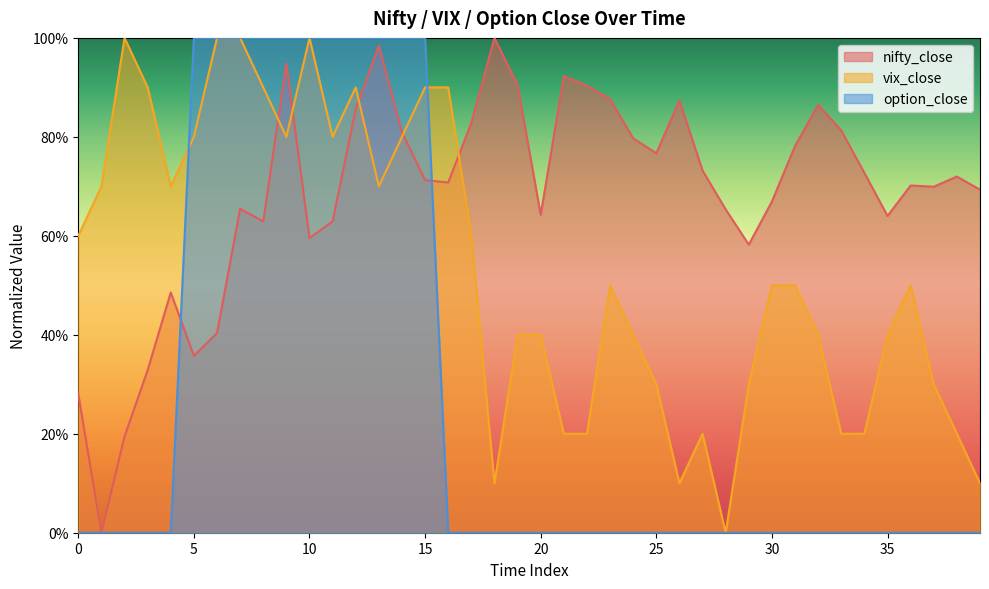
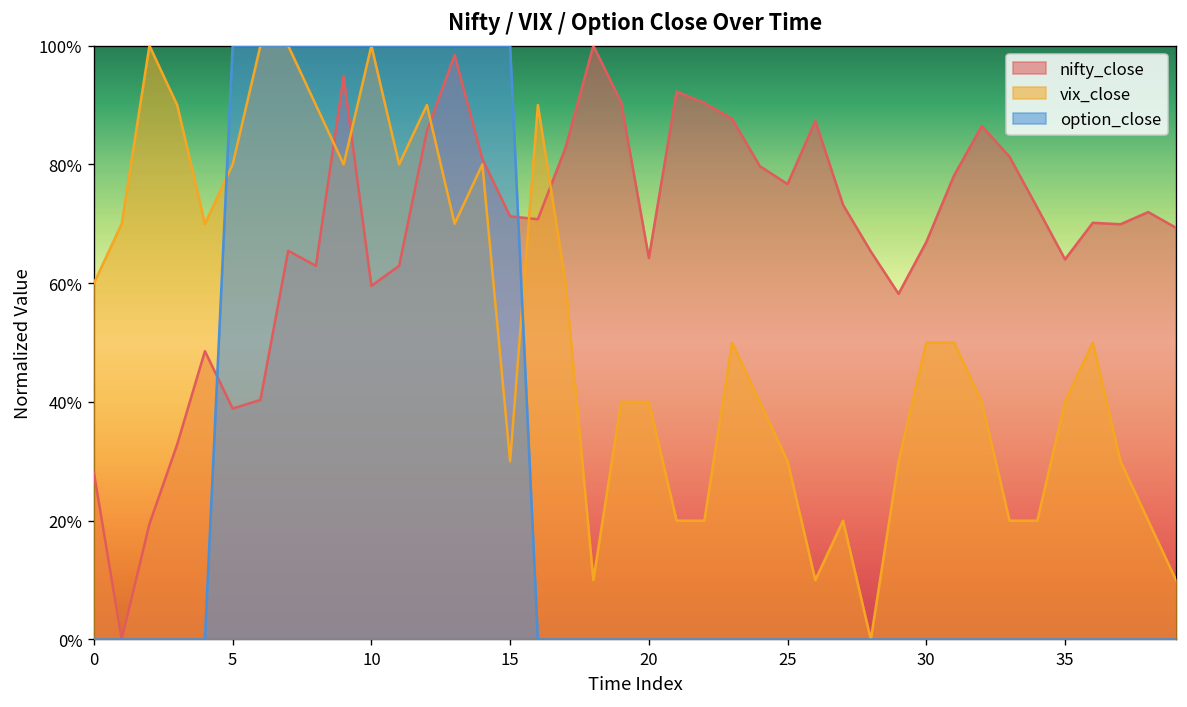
nifty_close, 5: 36% -> 39%
vix_close, 15: 90% -> 30%
